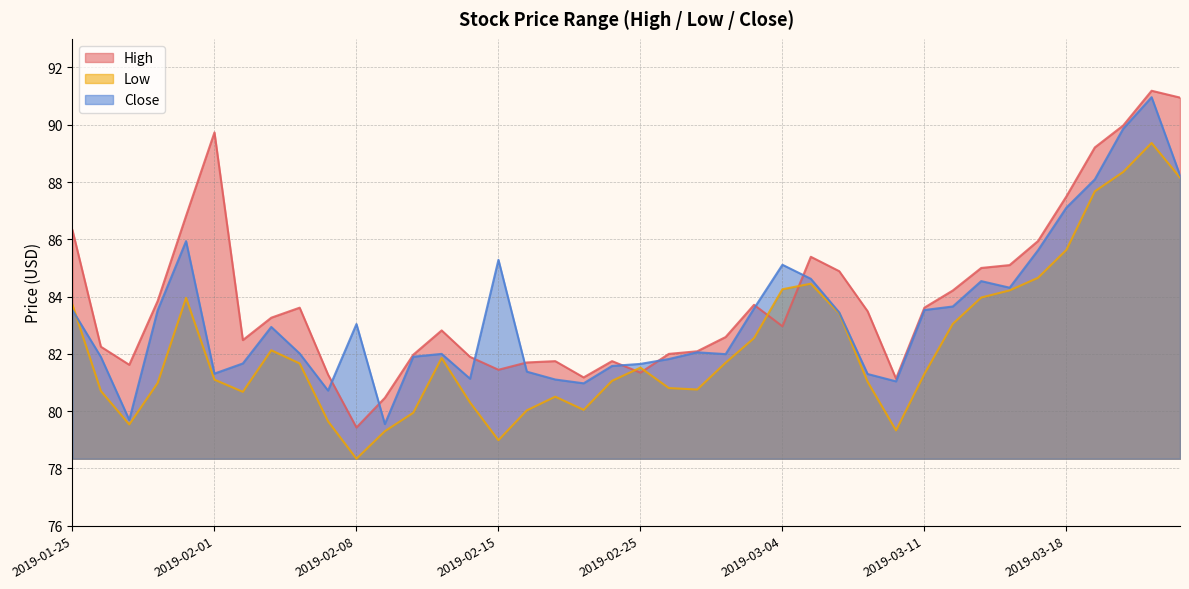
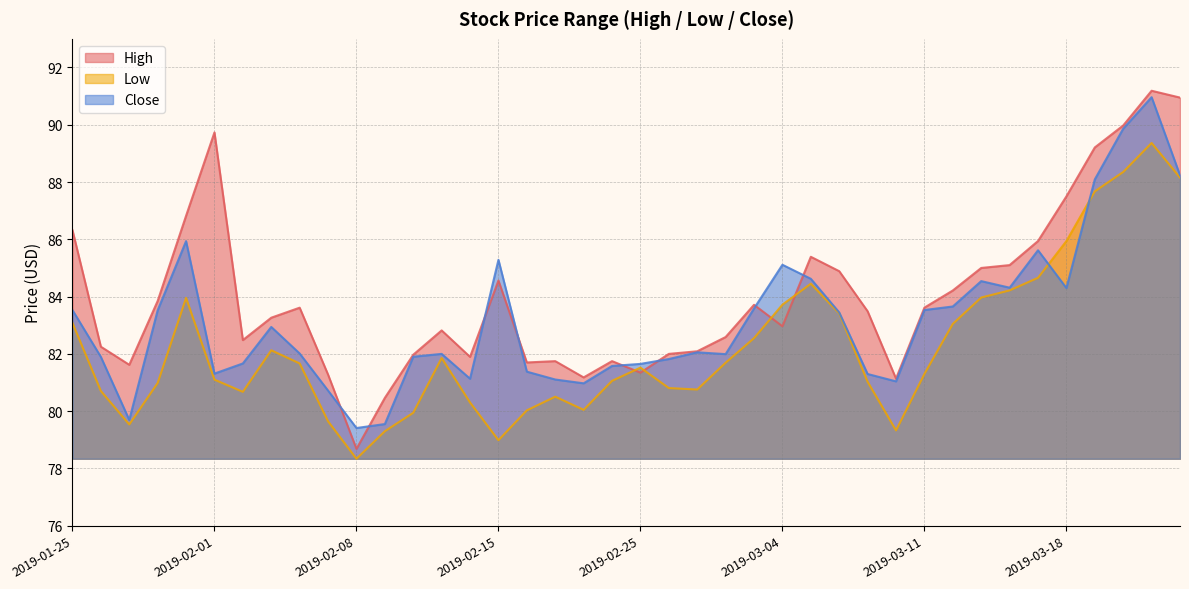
Low, 2019-01-25: 83.7 -> 83.1
High, 2019-02-08: 79.4 -> 78.7
Close, 2019-02-08: 83.0 -> 79.4
High, 2019-02-15: 81.4 -> 84.6
Low, 2019-03-04: 84.3 -> 83.7
Low, 2019-03-18: 85.6 -> 85.9
Close, 2019-03-18: 87.1 -> 84.3
